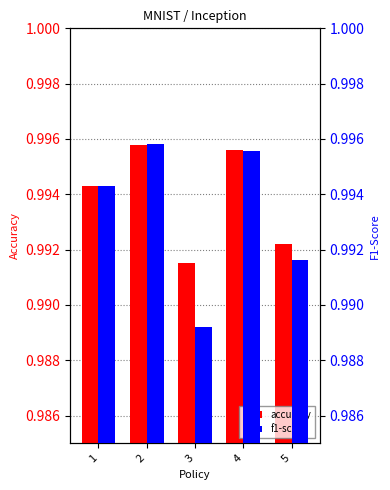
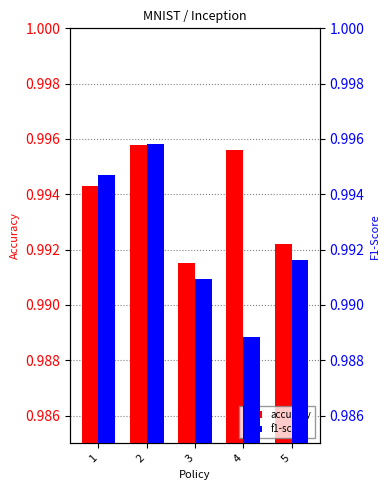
f1-score, 1: 0.9943 -> 0.9947
f1-score, 3: 0.9892 -> 0.9910
f1-score, 4: 0.9956 -> 0.9888
